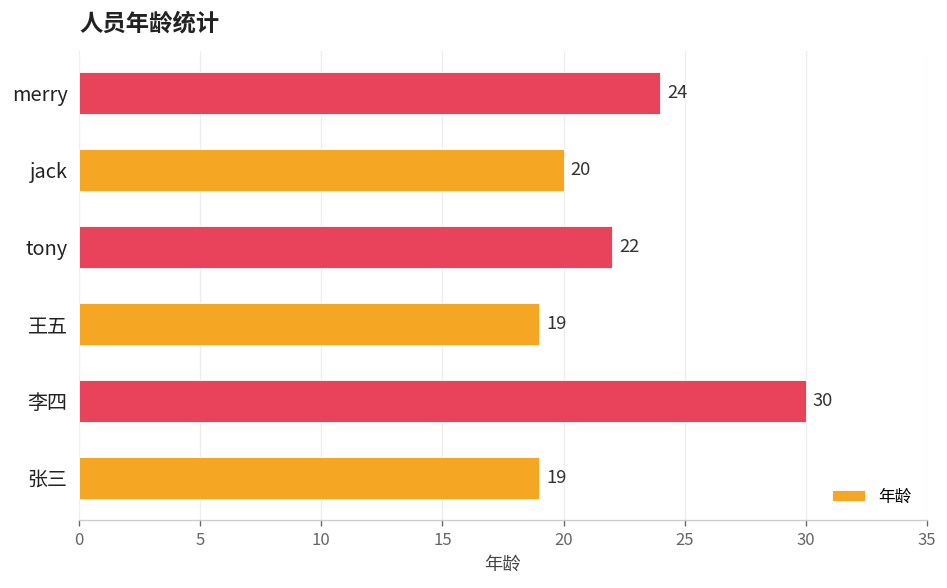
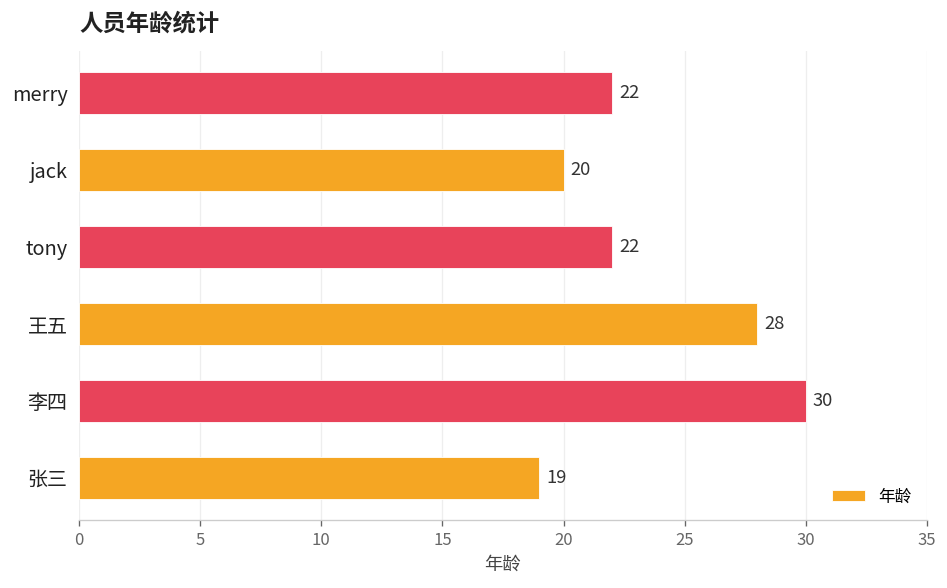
merry: 24 -> 22
王五: 19 -> 28
